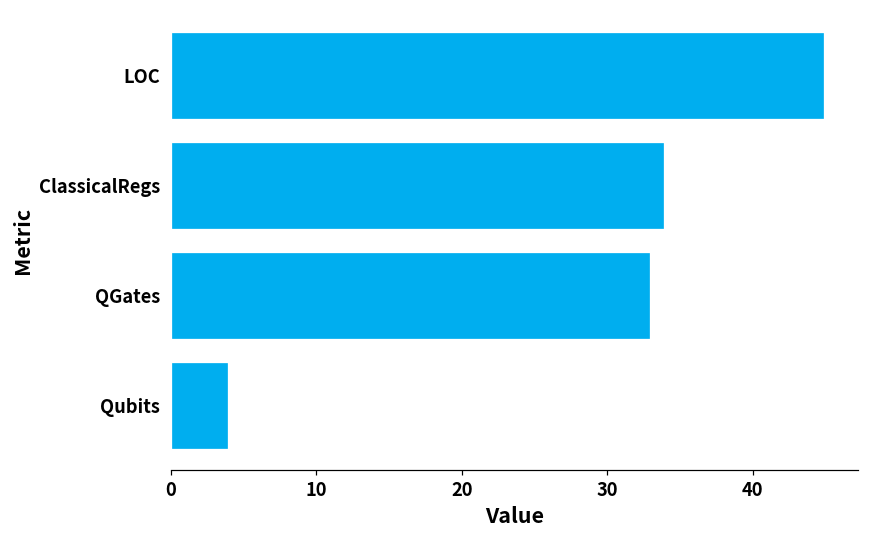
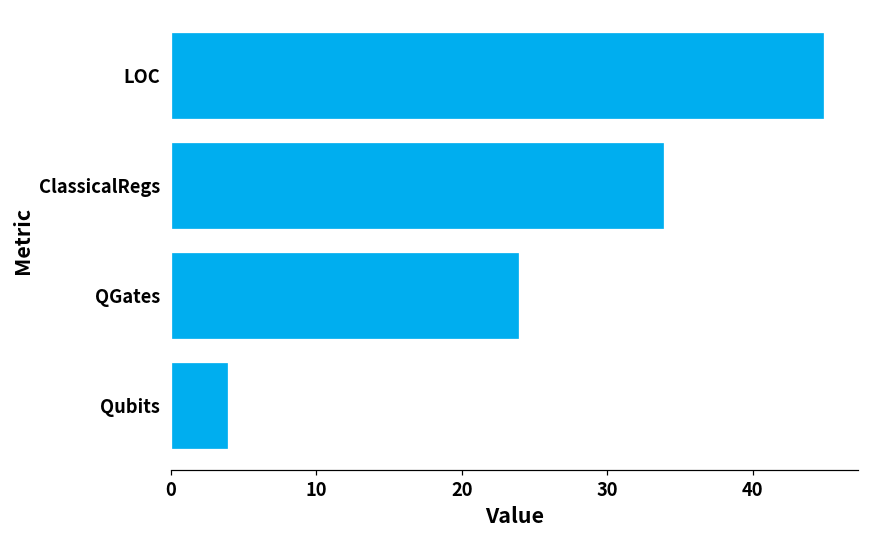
QGates: 33 -> 24
